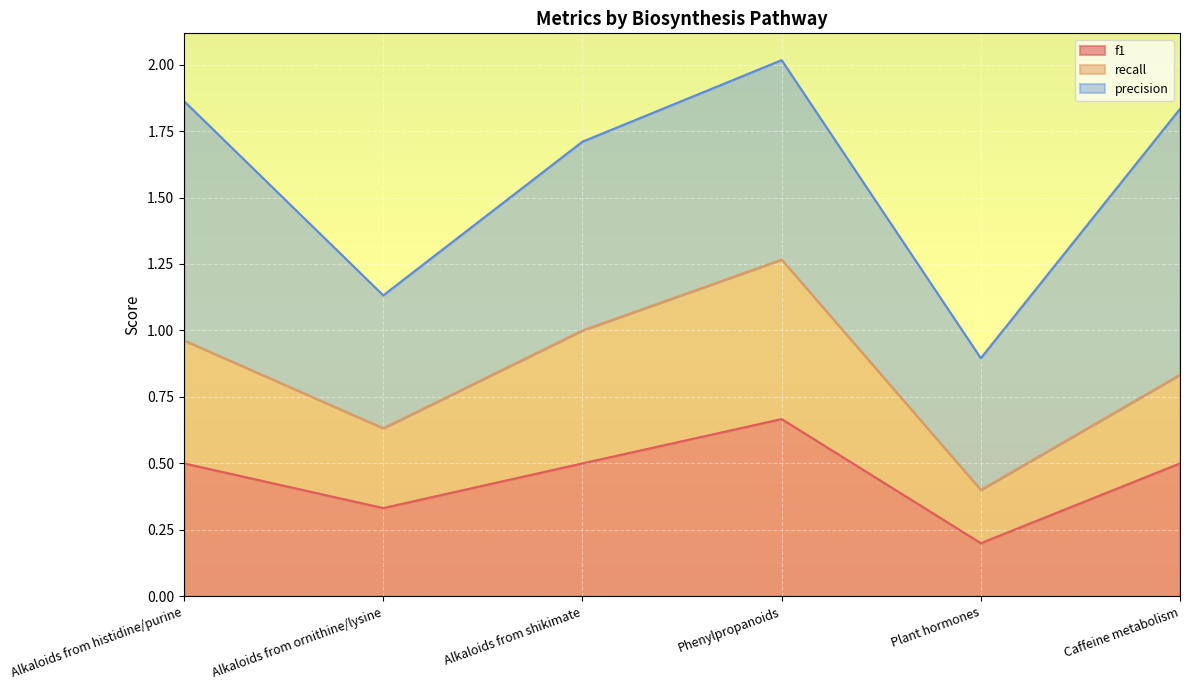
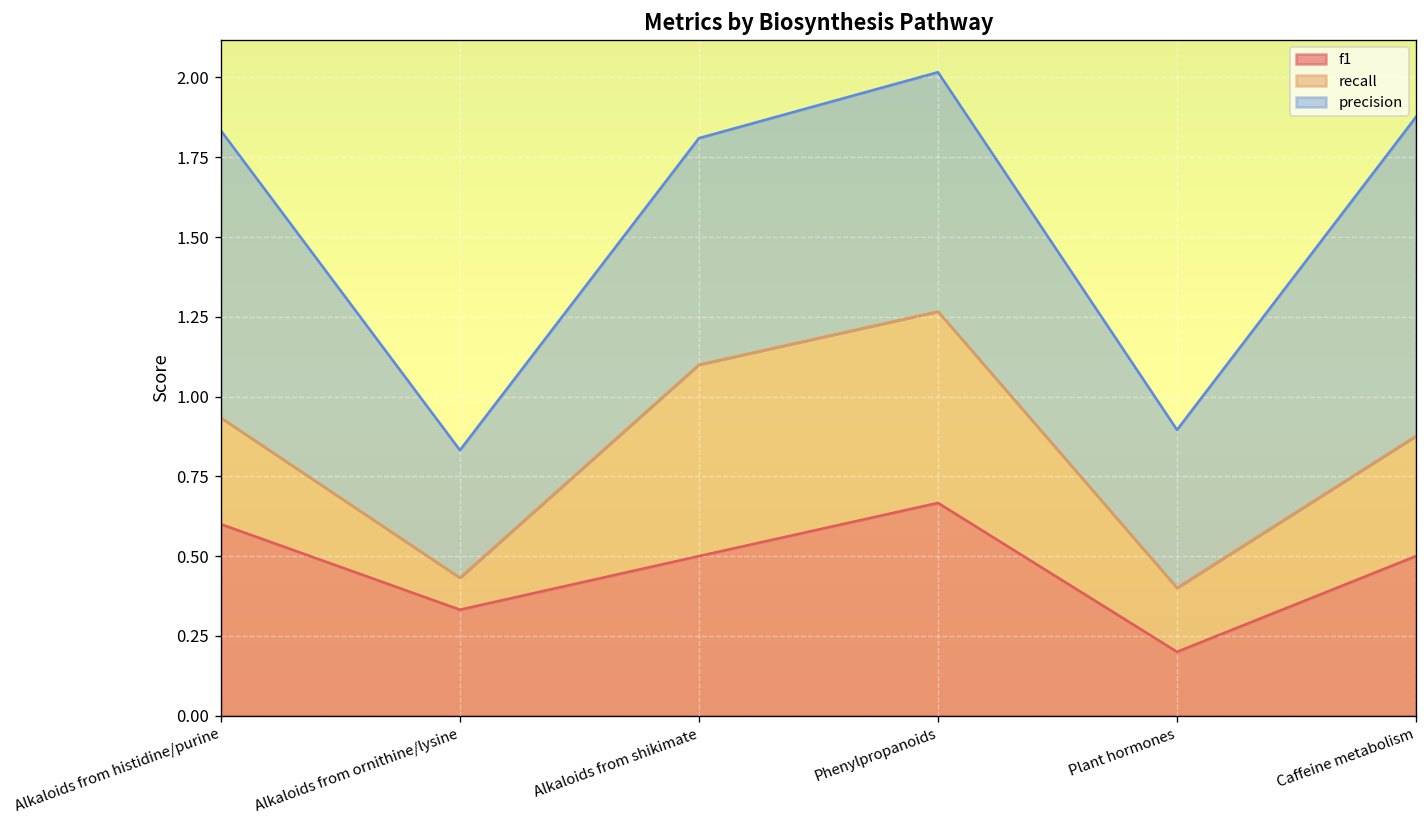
f1, Alkaloids from histidine/purine: 0.5 -> 0.6
recall, Alkaloids from histidine/purine: 0.46 -> 0.33
recall, Alkaloids from ornithine/lysine: 0.3 -> 0.1
precision, Alkaloids from ornithine/lysine: 0.5 -> 0.4
recall, Alkaloids from shikimate: 0.5 -> 0.6
recall, Caffeine metabolism: 0.33 -> 0.38
